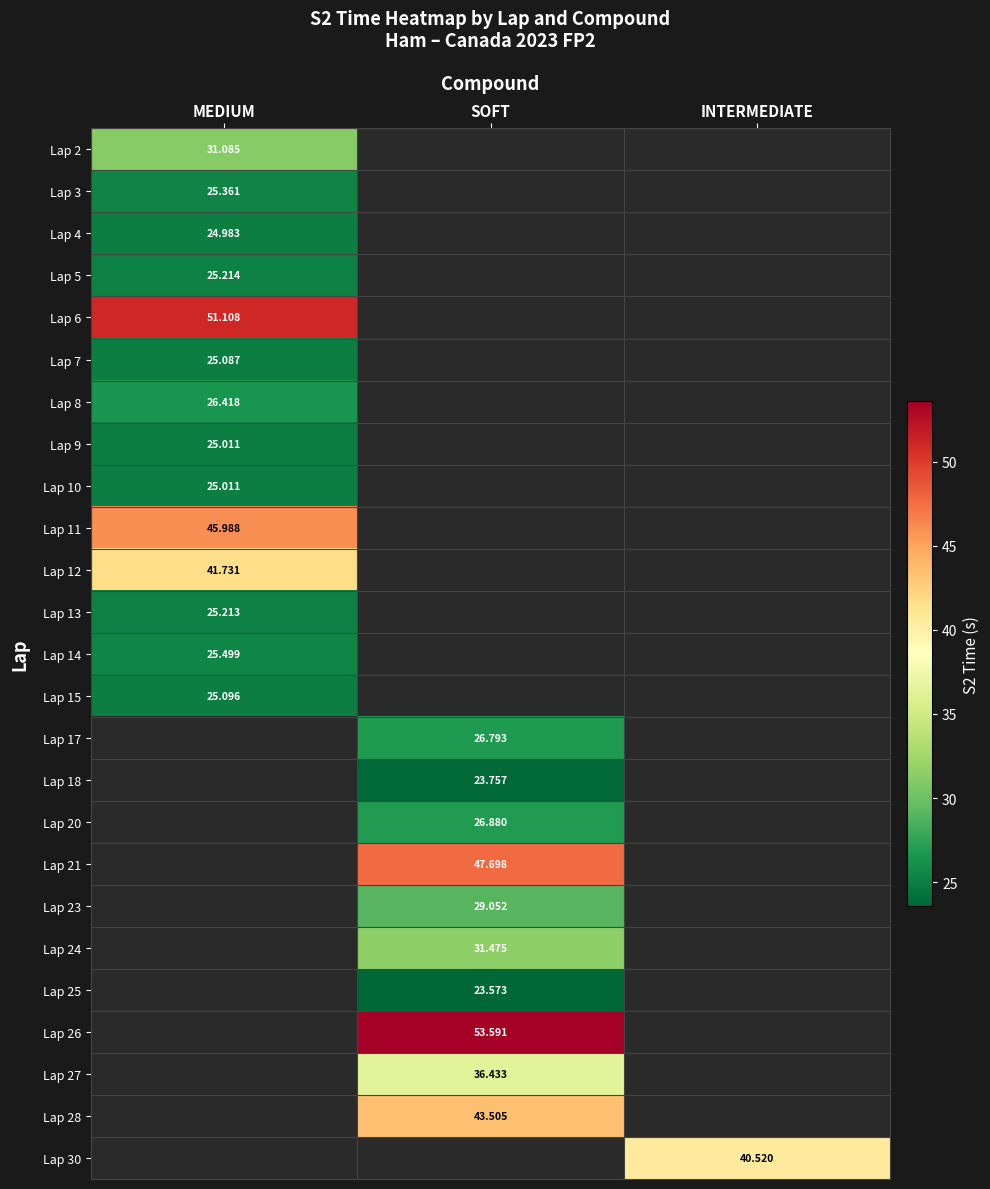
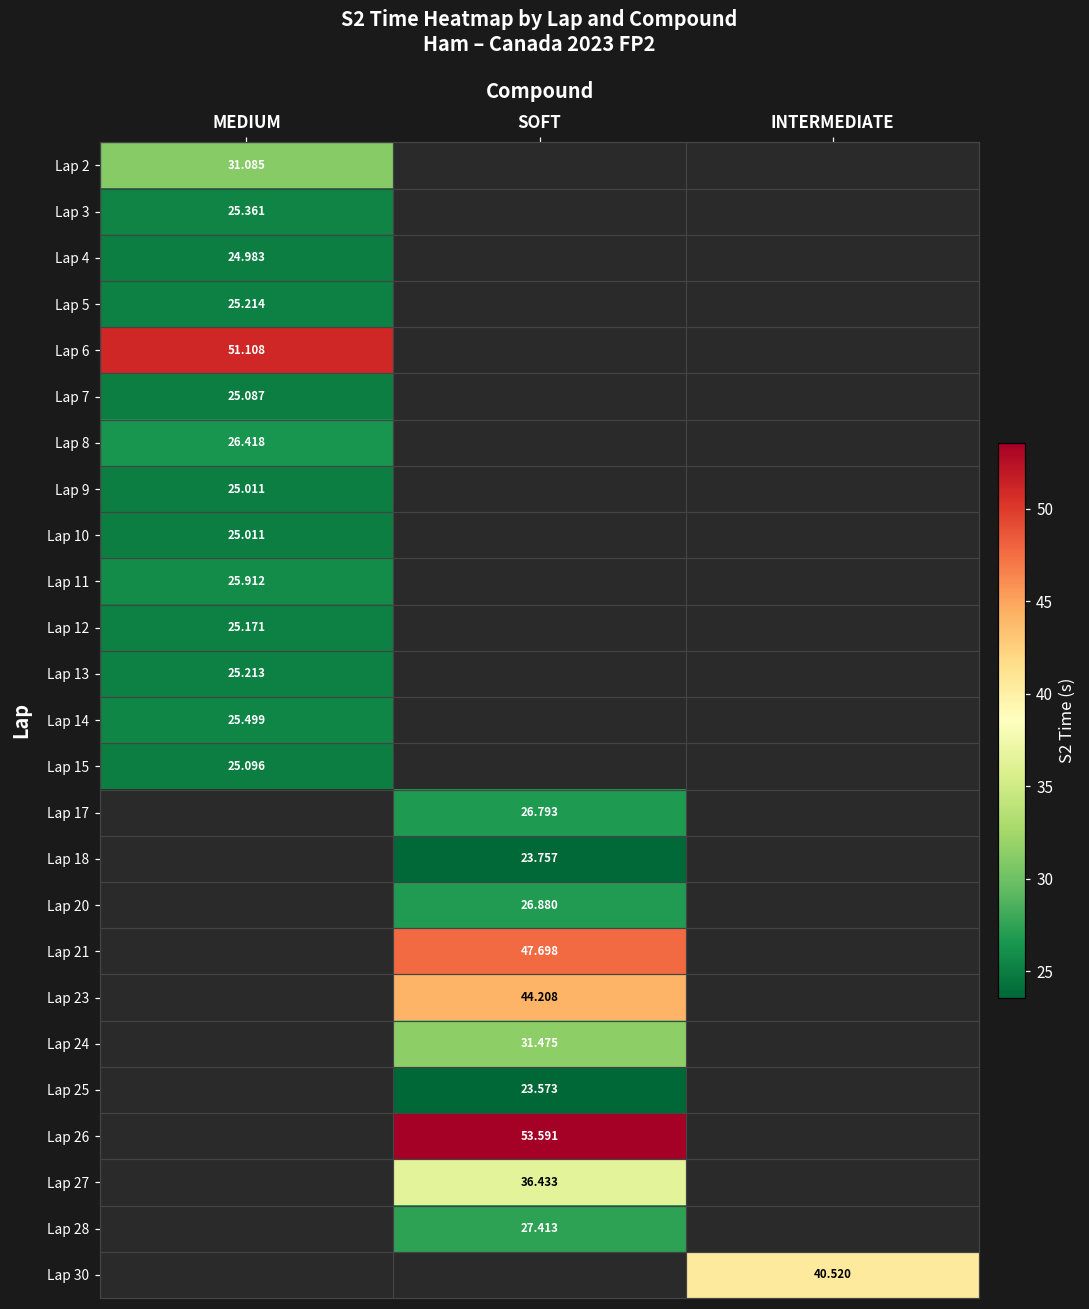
Lap 11, MEDIUM: 45.988 -> 25.912
Lap 12, MEDIUM: 41.731 -> 25.171
Lap 23, SOFT: 29.052 -> 44.208
Lap 28, SOFT: 43.505 -> 27.413
